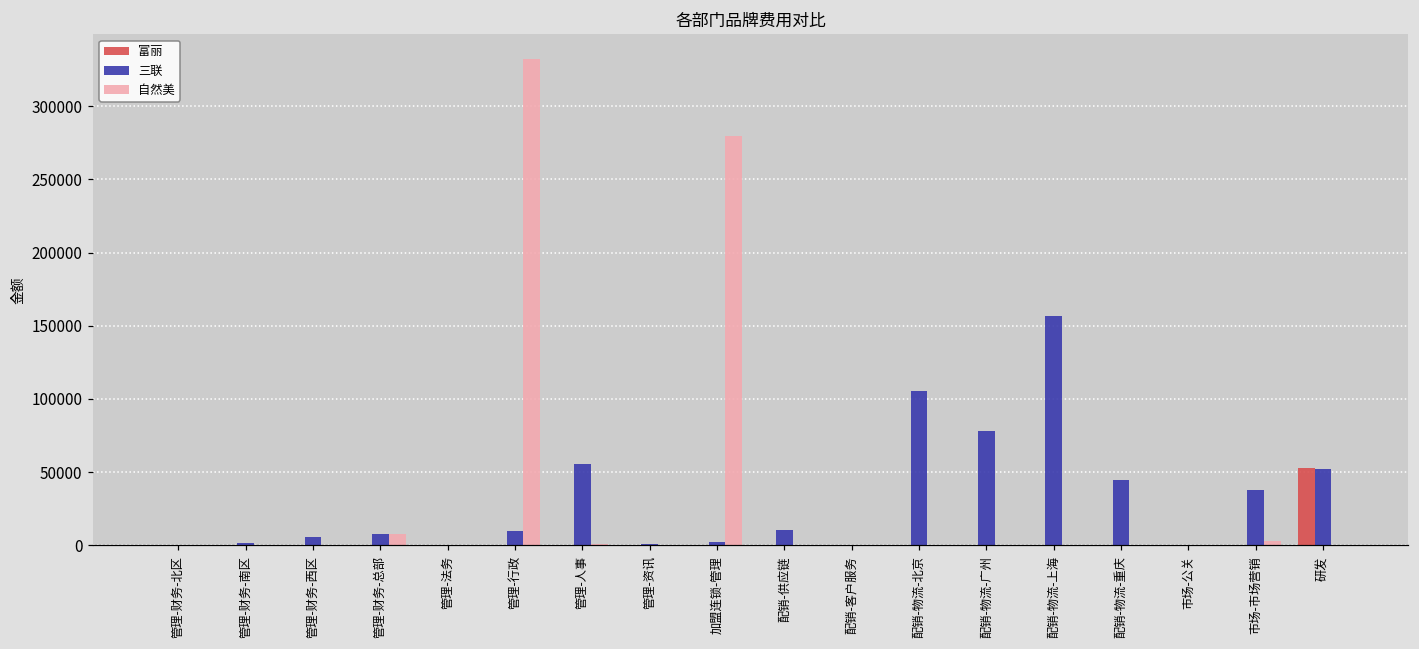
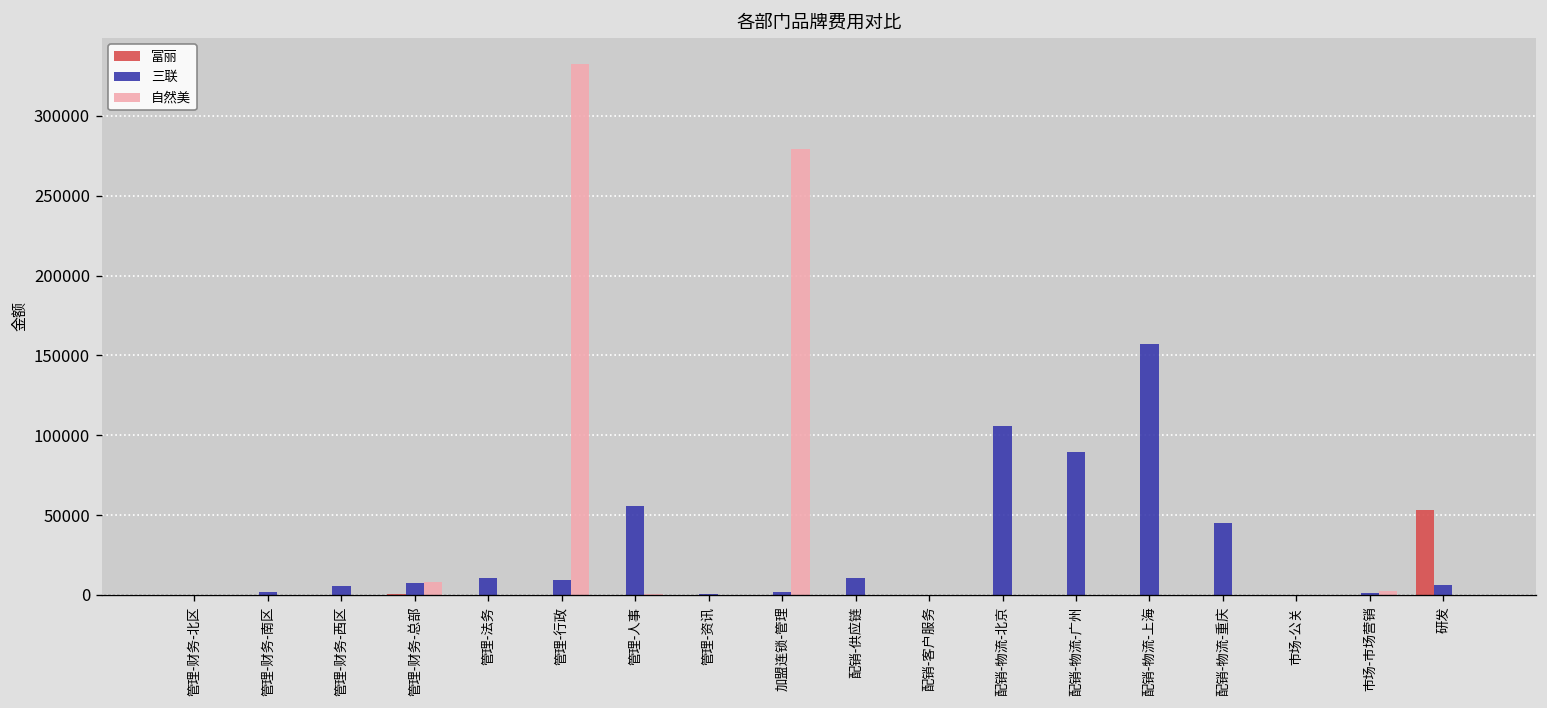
三联, 管理-法务: 0 -> 10000
三联, 配销-物流-广州: 78000 -> 90000
三联, 市场-市场营销: 38000 -> 1000
三联, 研发: 52000 -> 6000
